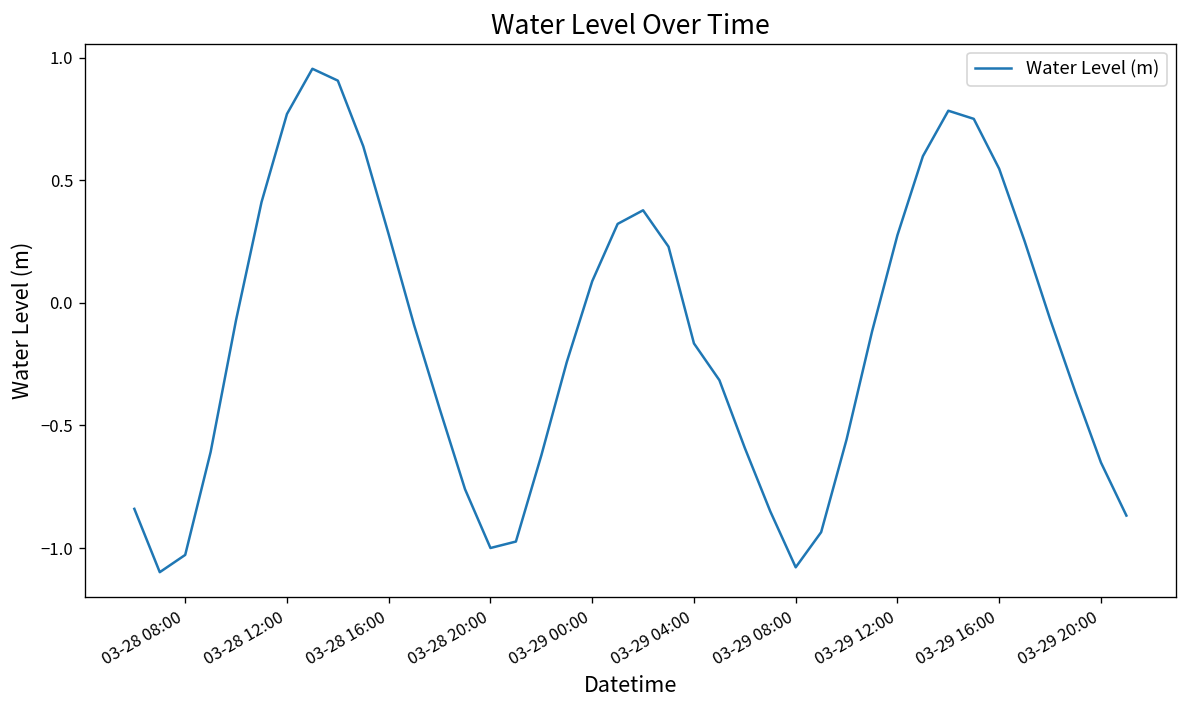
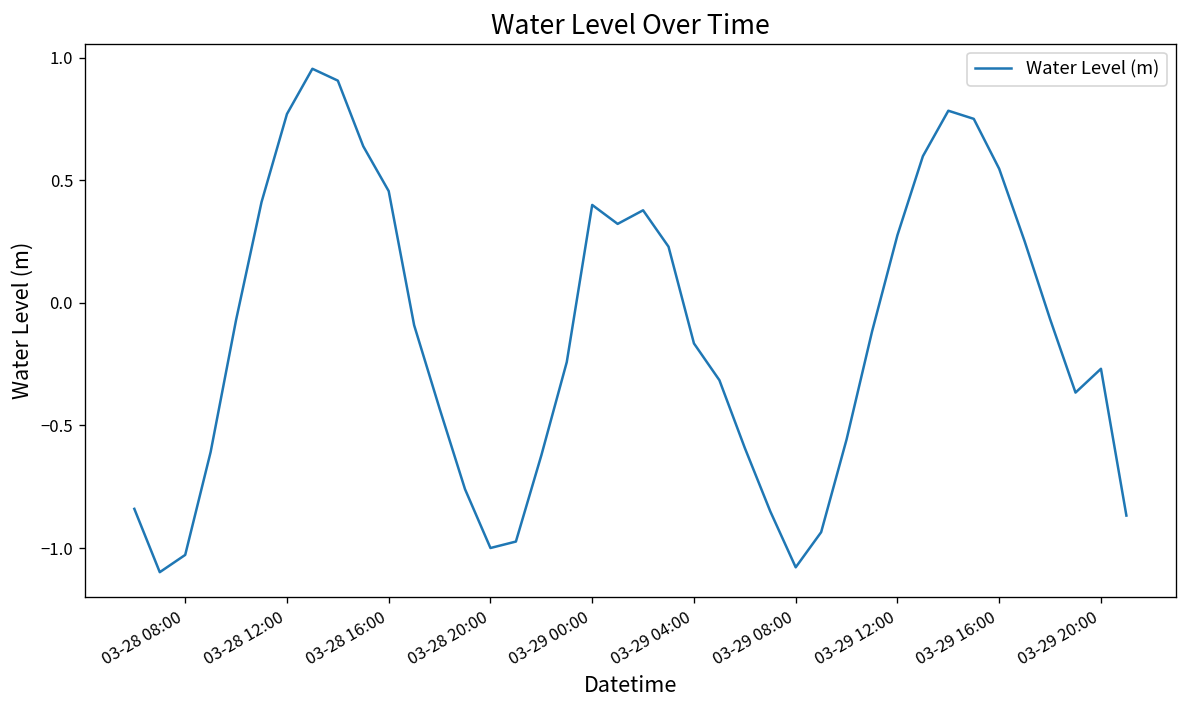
03-28 16:00: 0.28 -> 0.46
03-29 00:00: 0.09 -> 0.40
03-29 20:00: -0.65 -> -0.27
